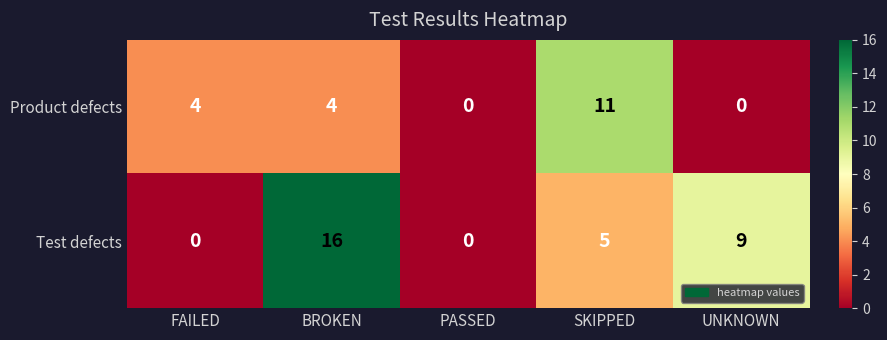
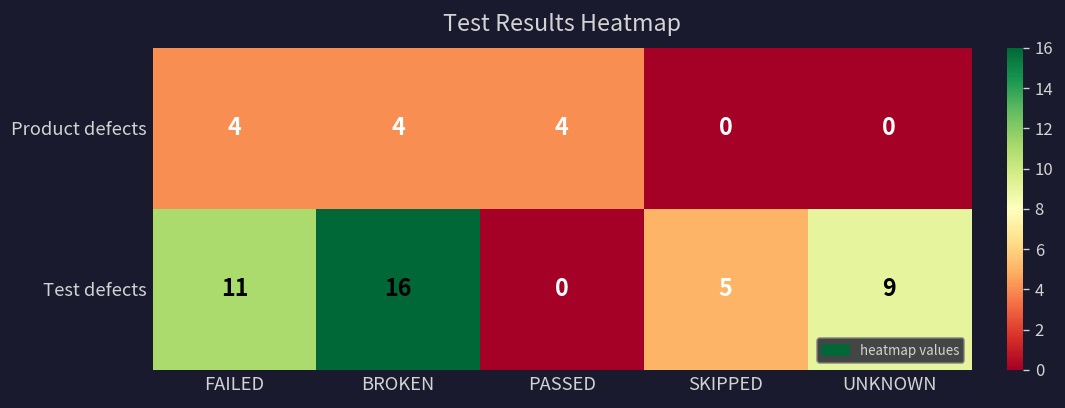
Product defects, PASSED: 0 -> 4
Product defects, SKIPPED: 11 -> 0
Test defects, FAILED: 0 -> 11
